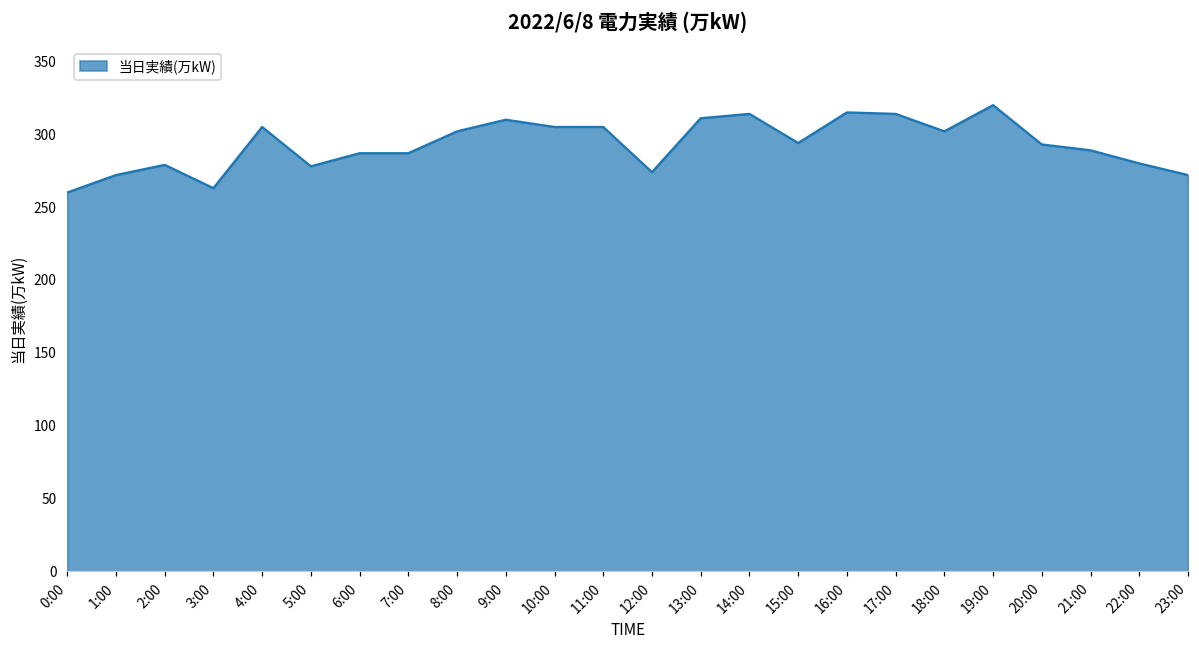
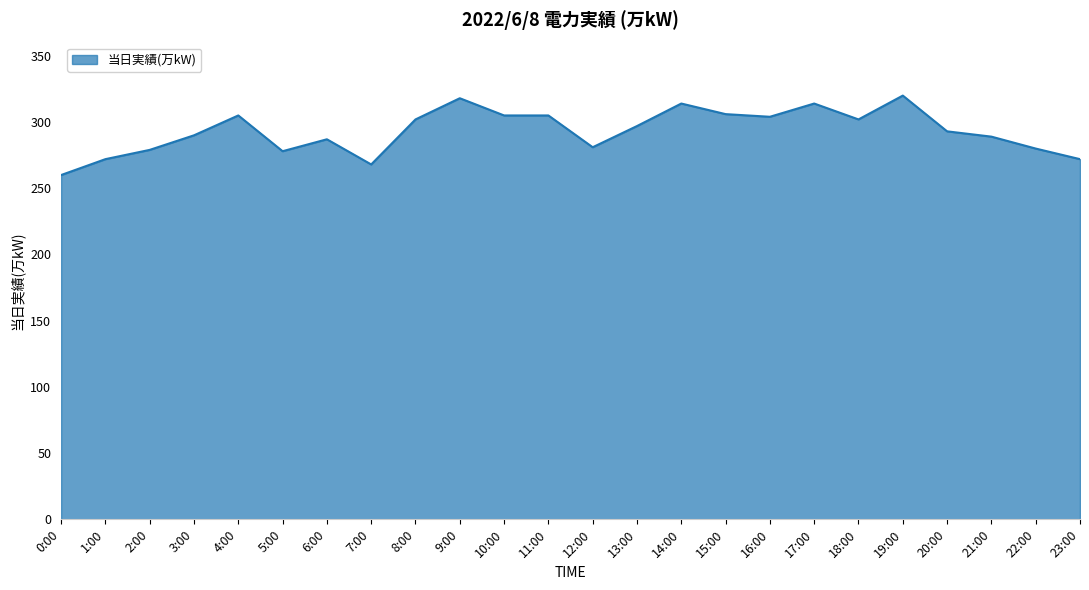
3:00: 263 -> 290
7:00: 287 -> 268
9:00: 310 -> 318
12:00: 274 -> 281
13:00: 311 -> 297
15:00: 294 -> 306
16:00: 315 -> 304
